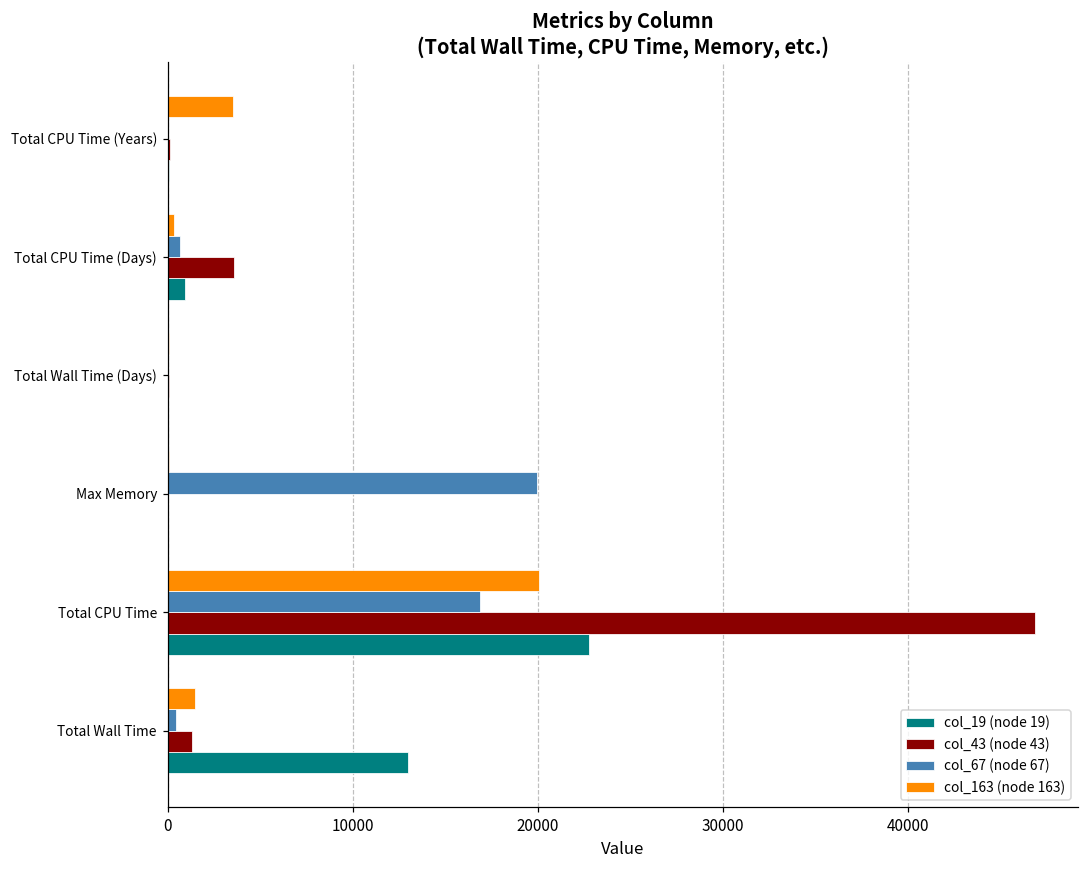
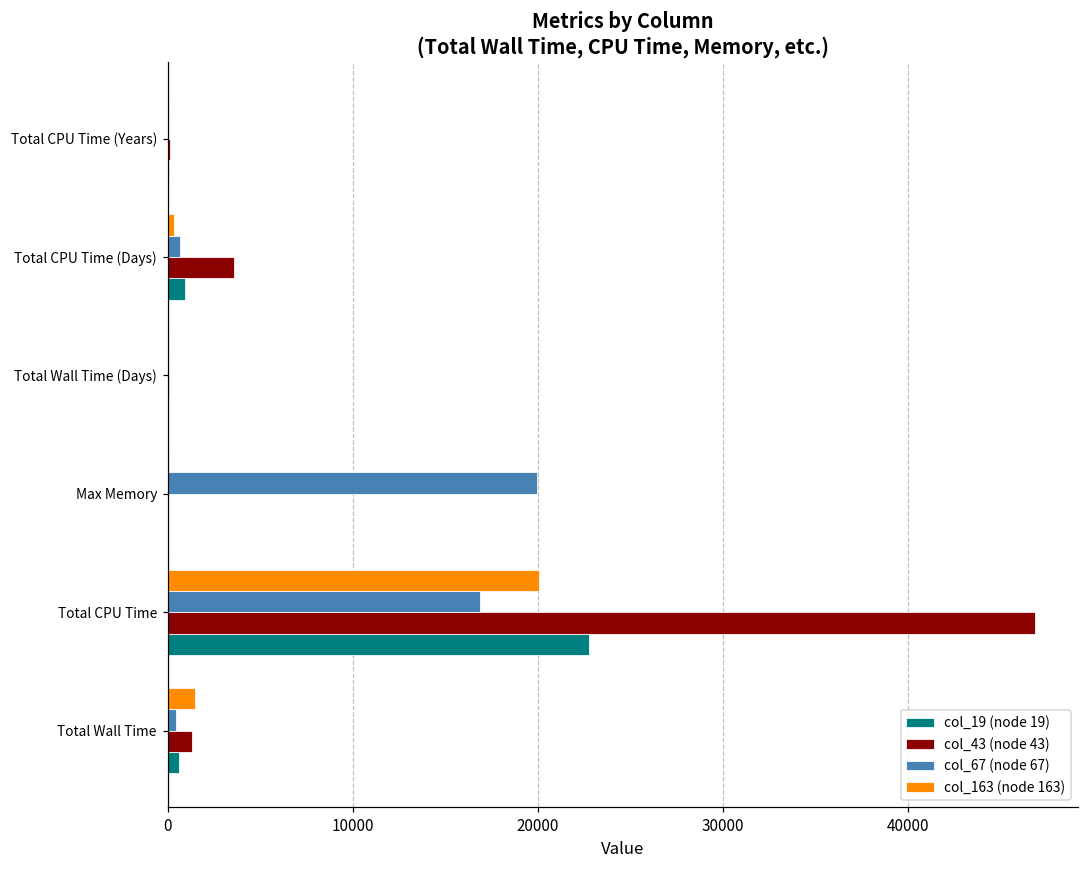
col_163 (node 163), Total CPU Time (Years): 3500 -> 100
col_19 (node 19), Total Wall Time: 13000 -> 600
